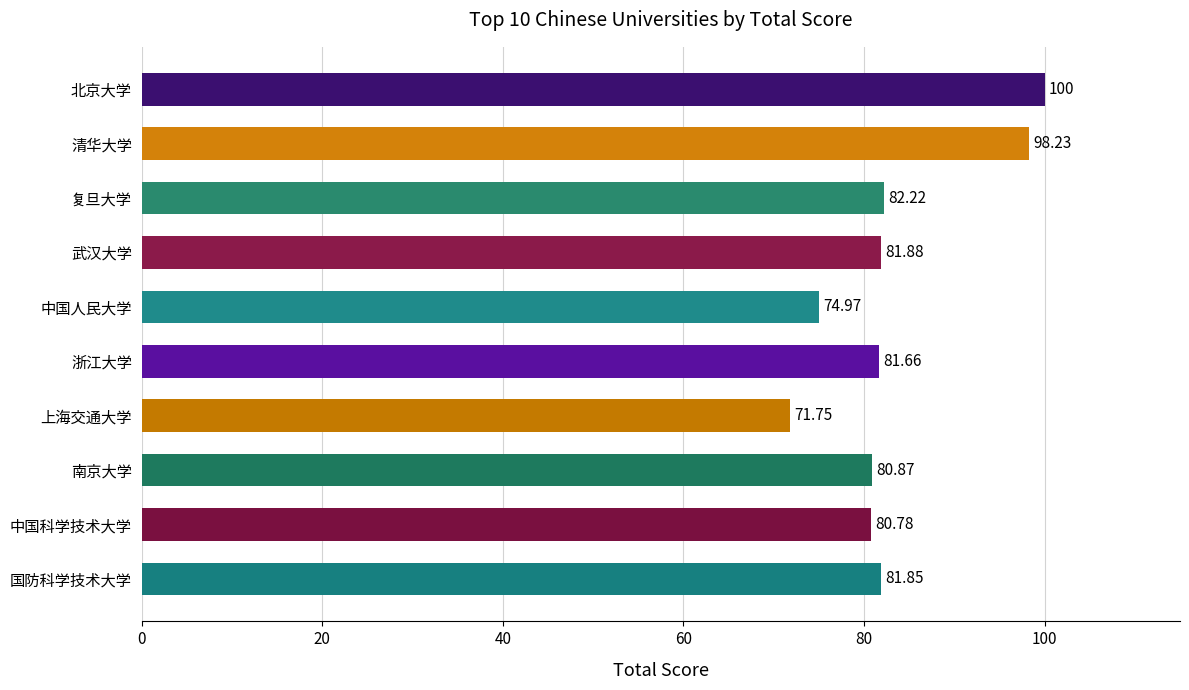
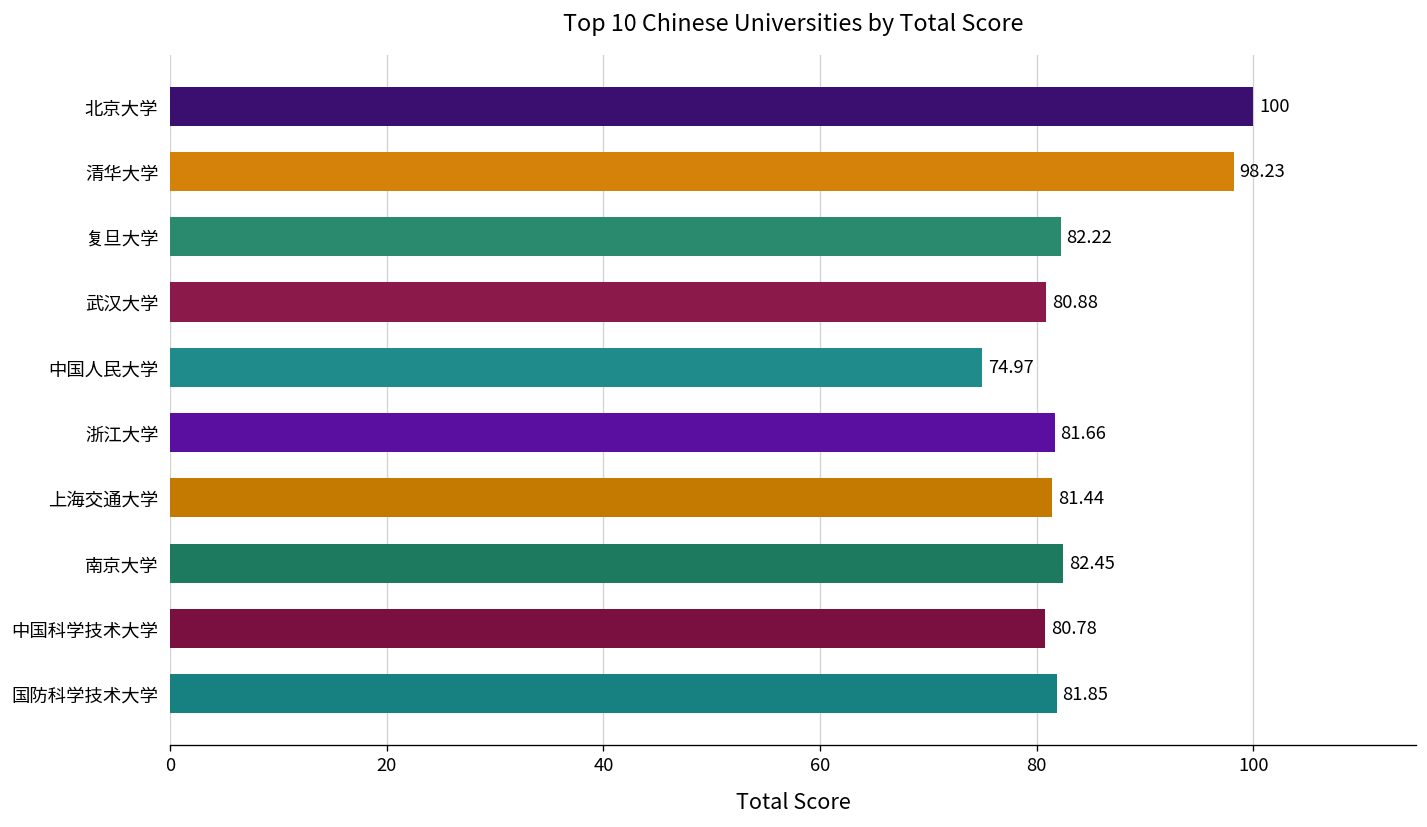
武汉大学: 81.88 -> 80.88
上海交通大学: 71.75 -> 81.44
南京大学: 80.87 -> 82.45
